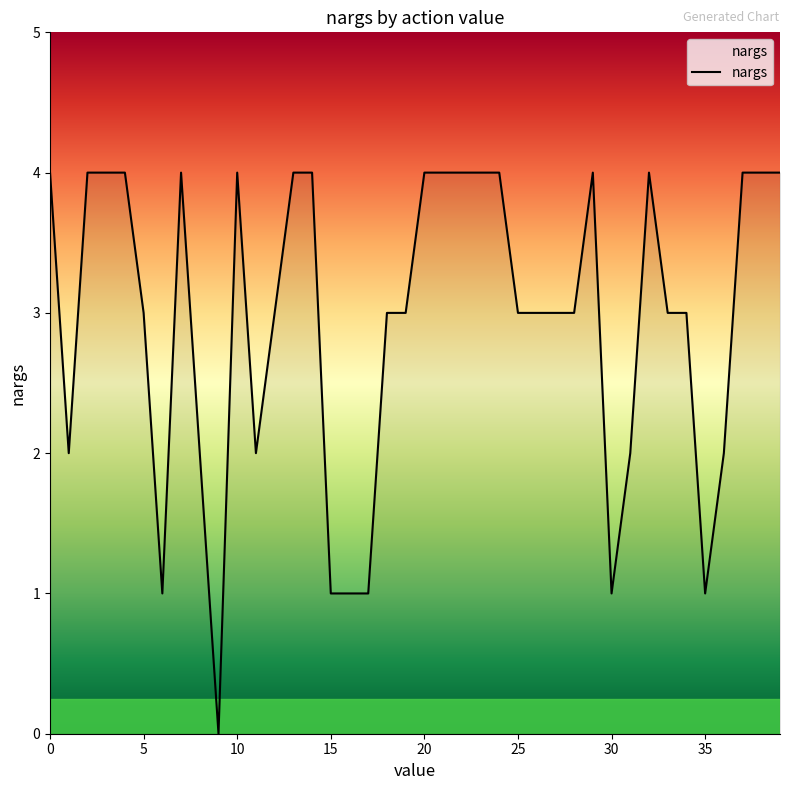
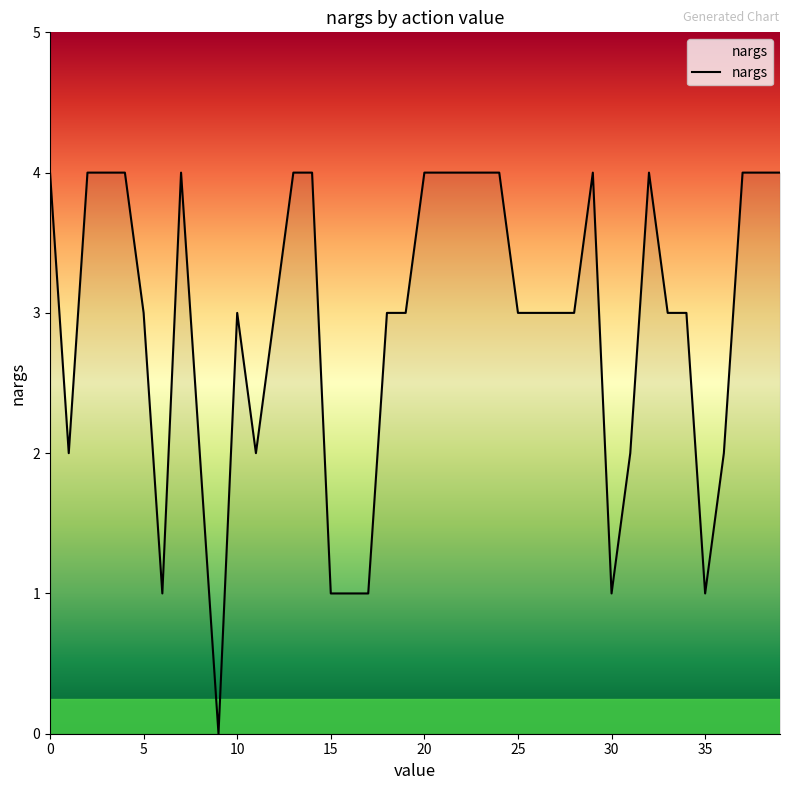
10: 4 -> 3
